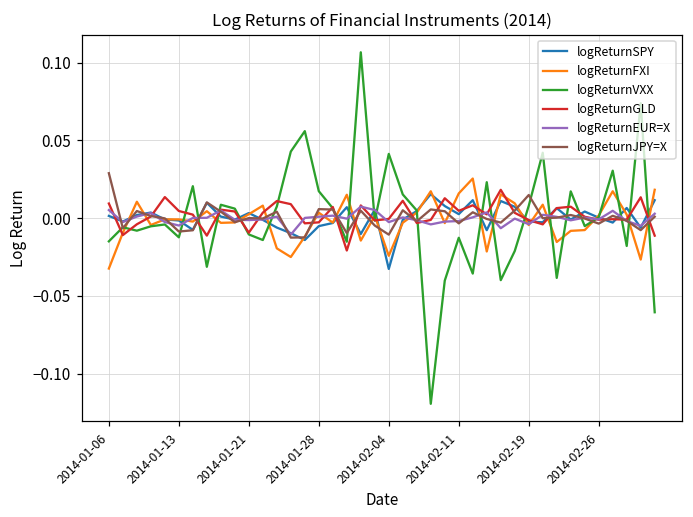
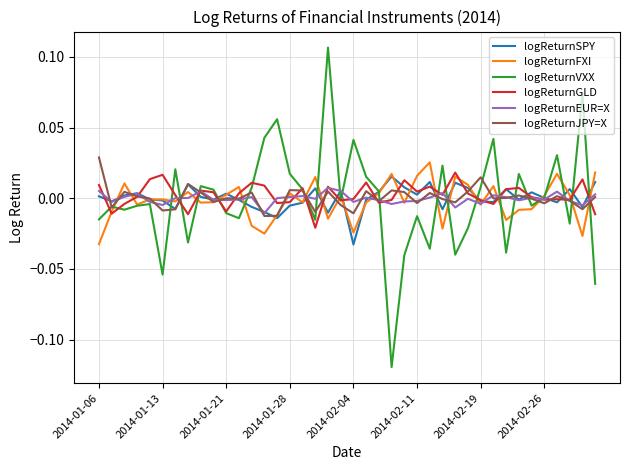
logReturnVXX, 2014-01-13: -0.012 -> -0.054
logReturnGLD, 2014-01-13: 0.005 -> 0.017
